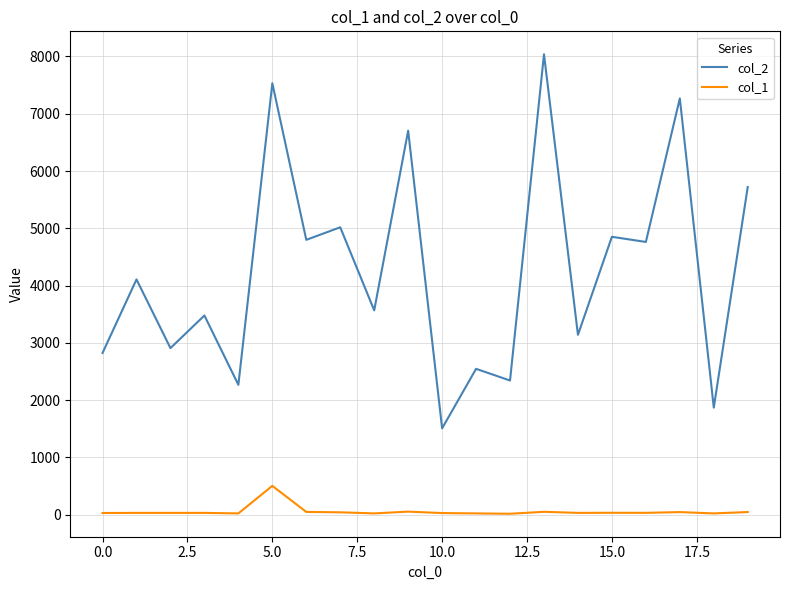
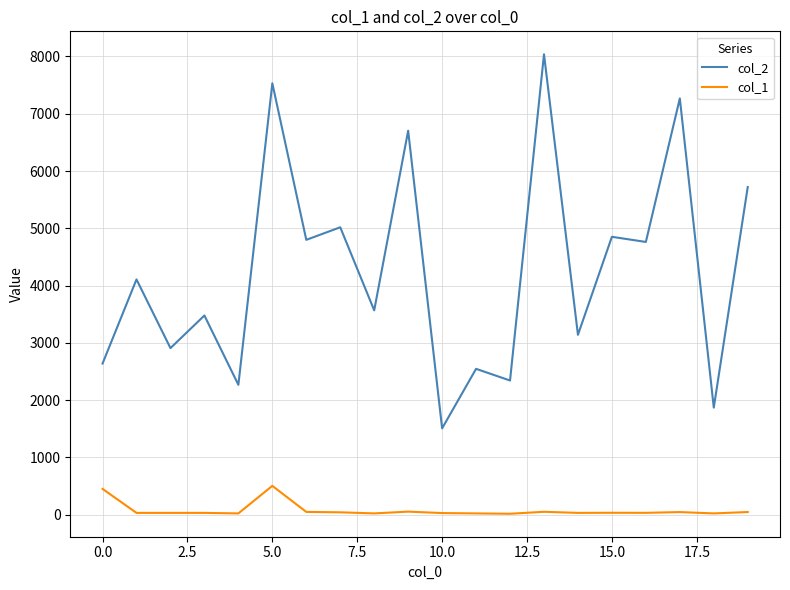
col_2, 0.0: 2800 -> 2600
col_1, 0.0: 0 -> 500
